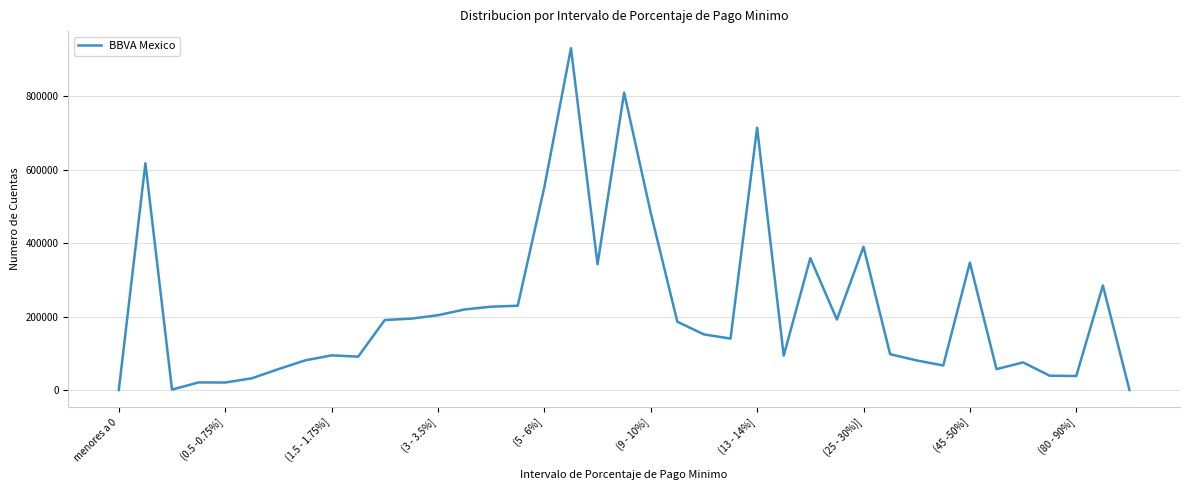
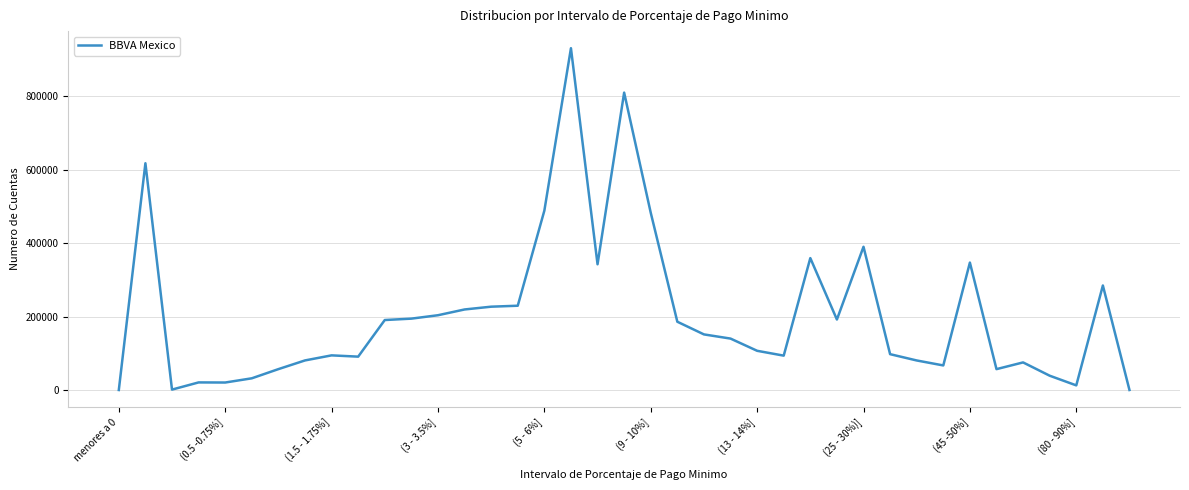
(5 - 6%]: 550000 -> 490000
(13 - 14%]: 710000 -> 110000
(80 - 90%]: 40000 -> 10000
